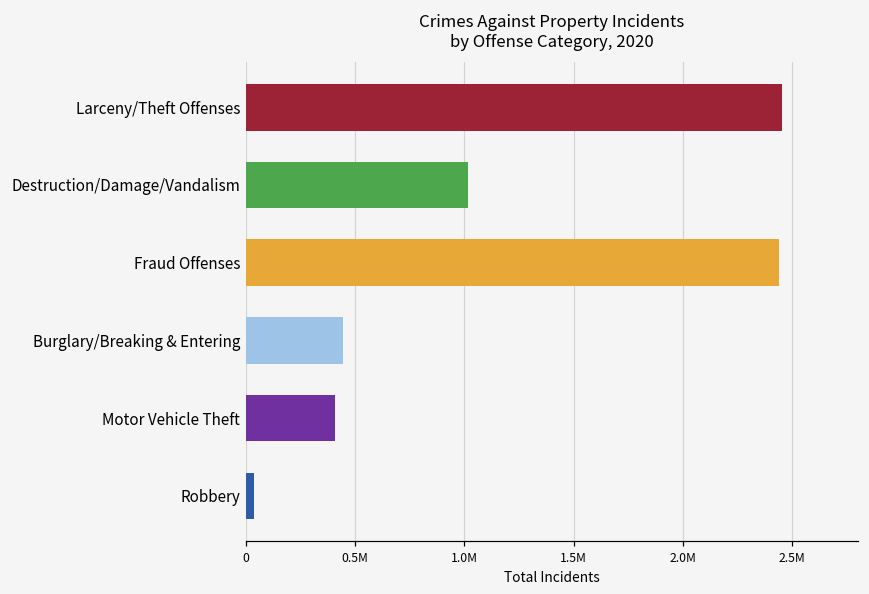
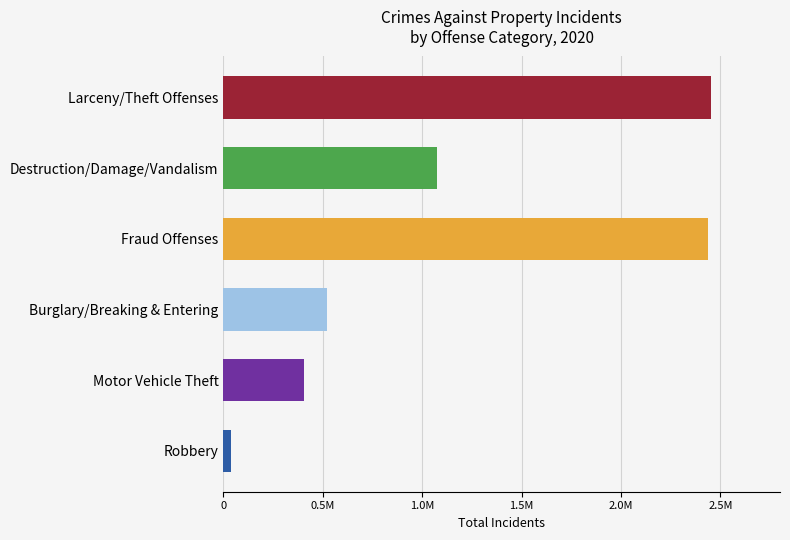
Destruction/Damage/Vandalism: 1020000 -> 1070000
Burglary/Breaking & Entering: 440000 -> 520000
